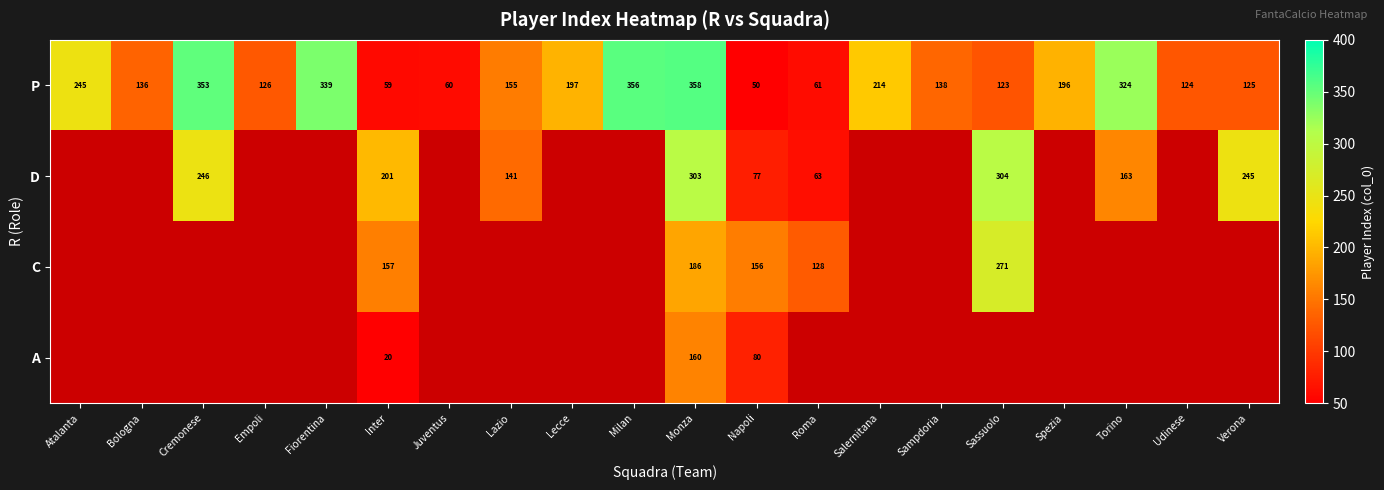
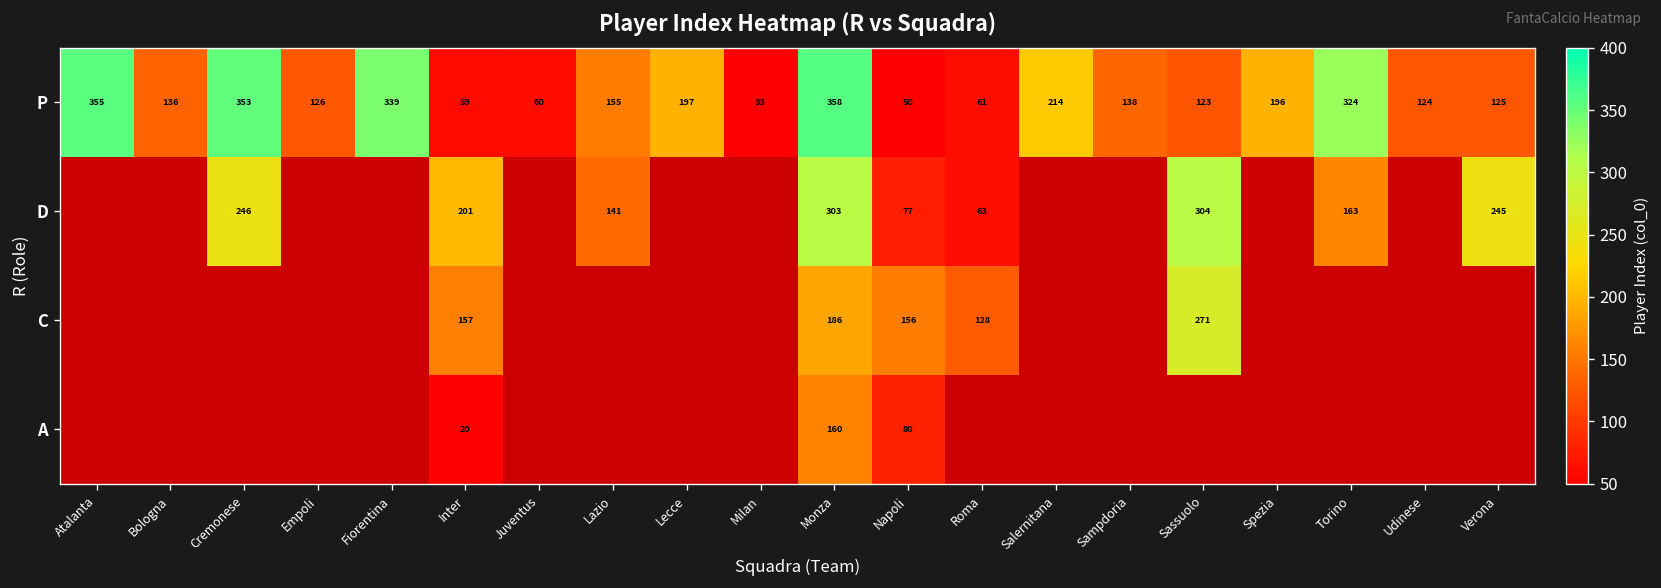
P, Atalanta: 245 -> 355
P, Milan: 356 -> 33
